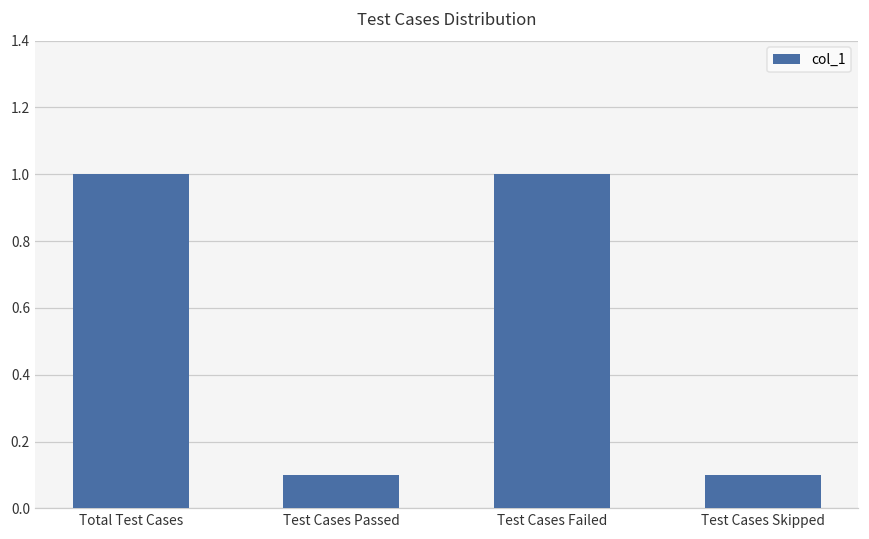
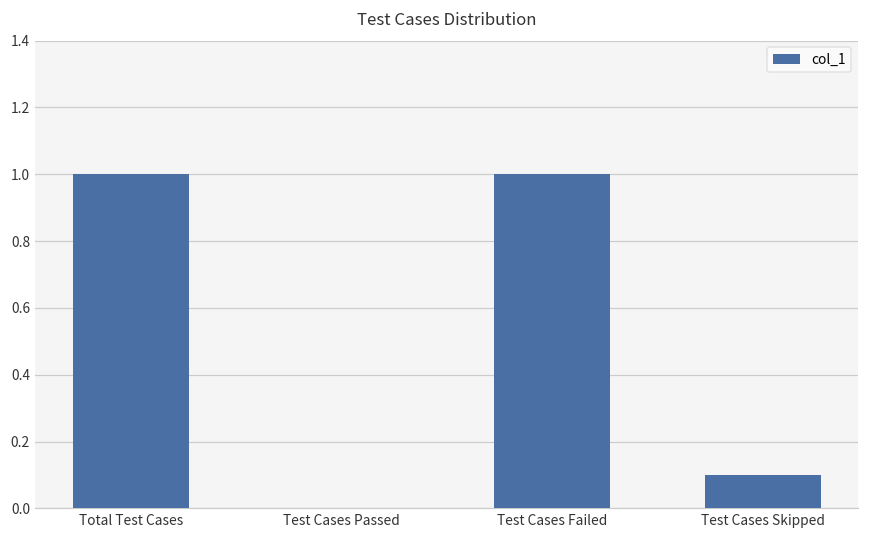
Test Cases Passed: 0.1 -> 0.0
